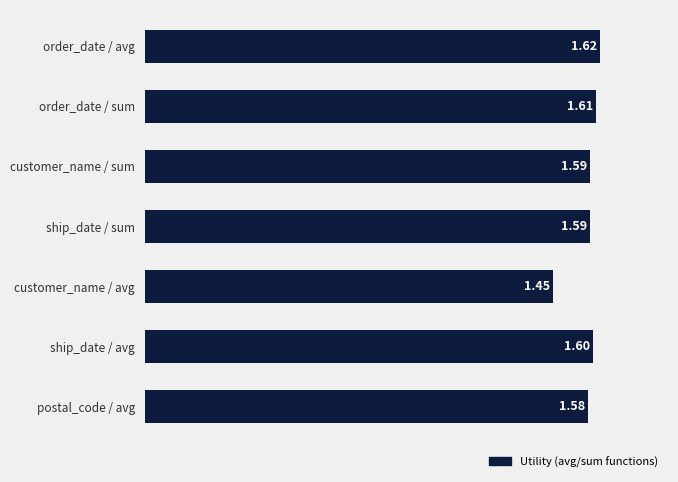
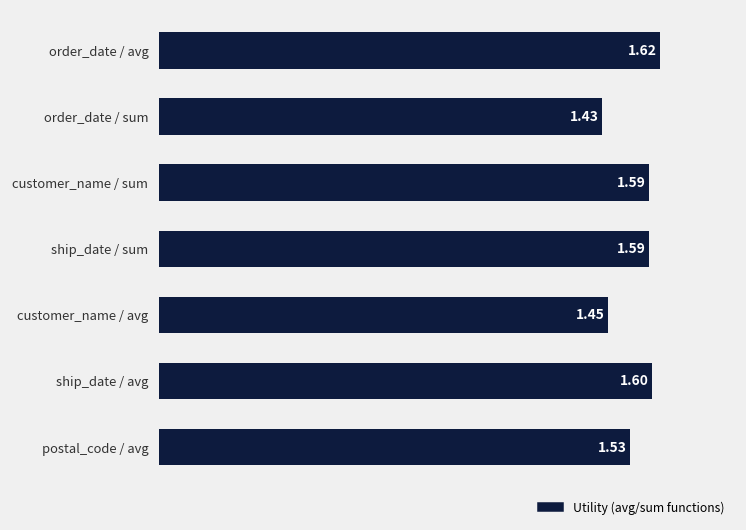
order_date / sum: 1.61 -> 1.43
postal_code / avg: 1.58 -> 1.53
